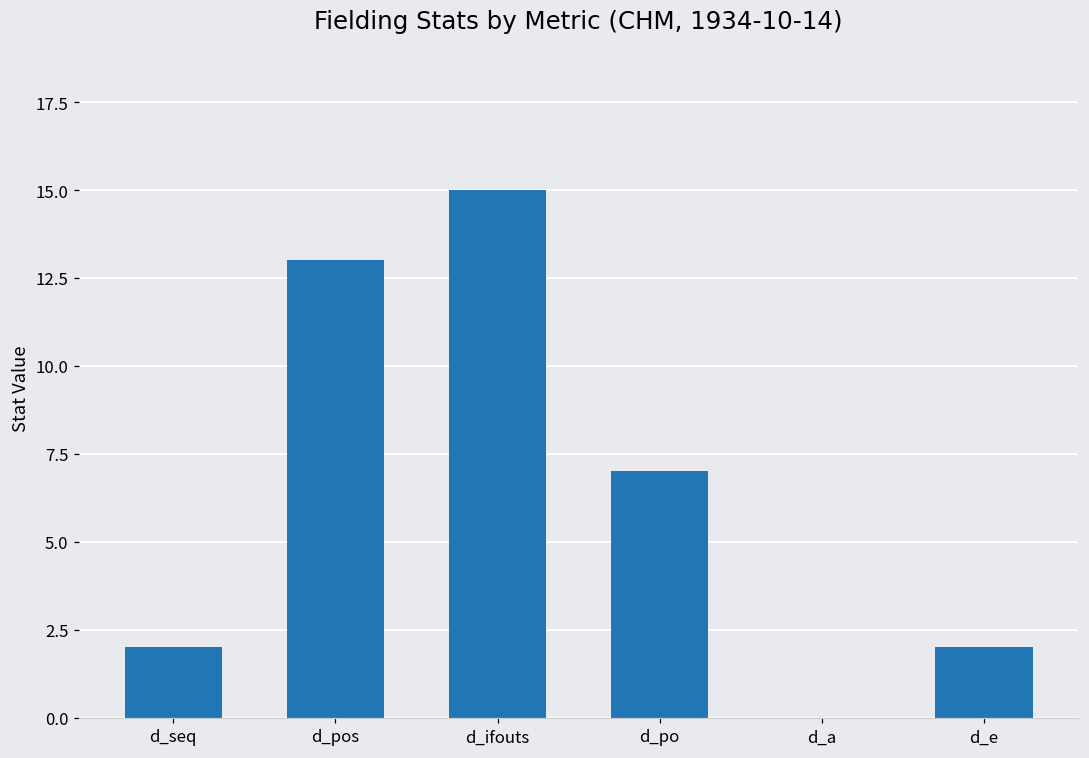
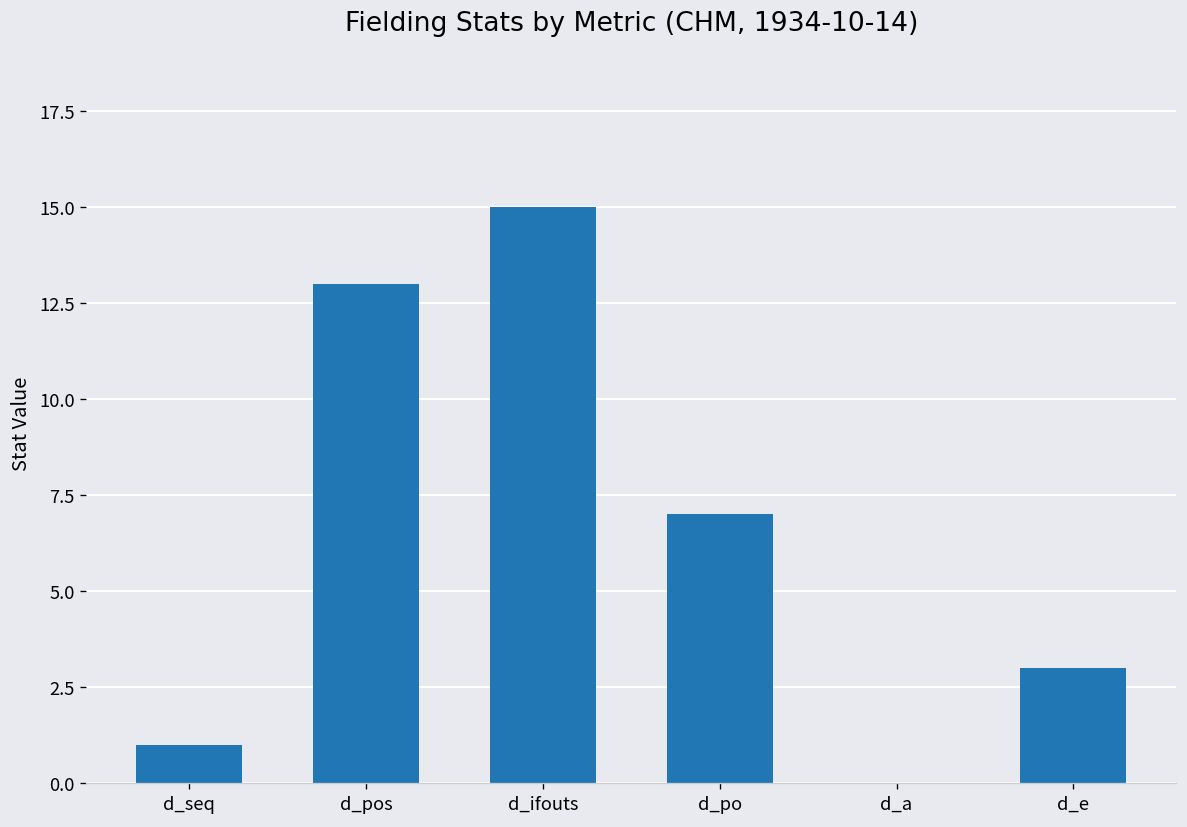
d_seq: 2 -> 1
d_e: 2 -> 3
